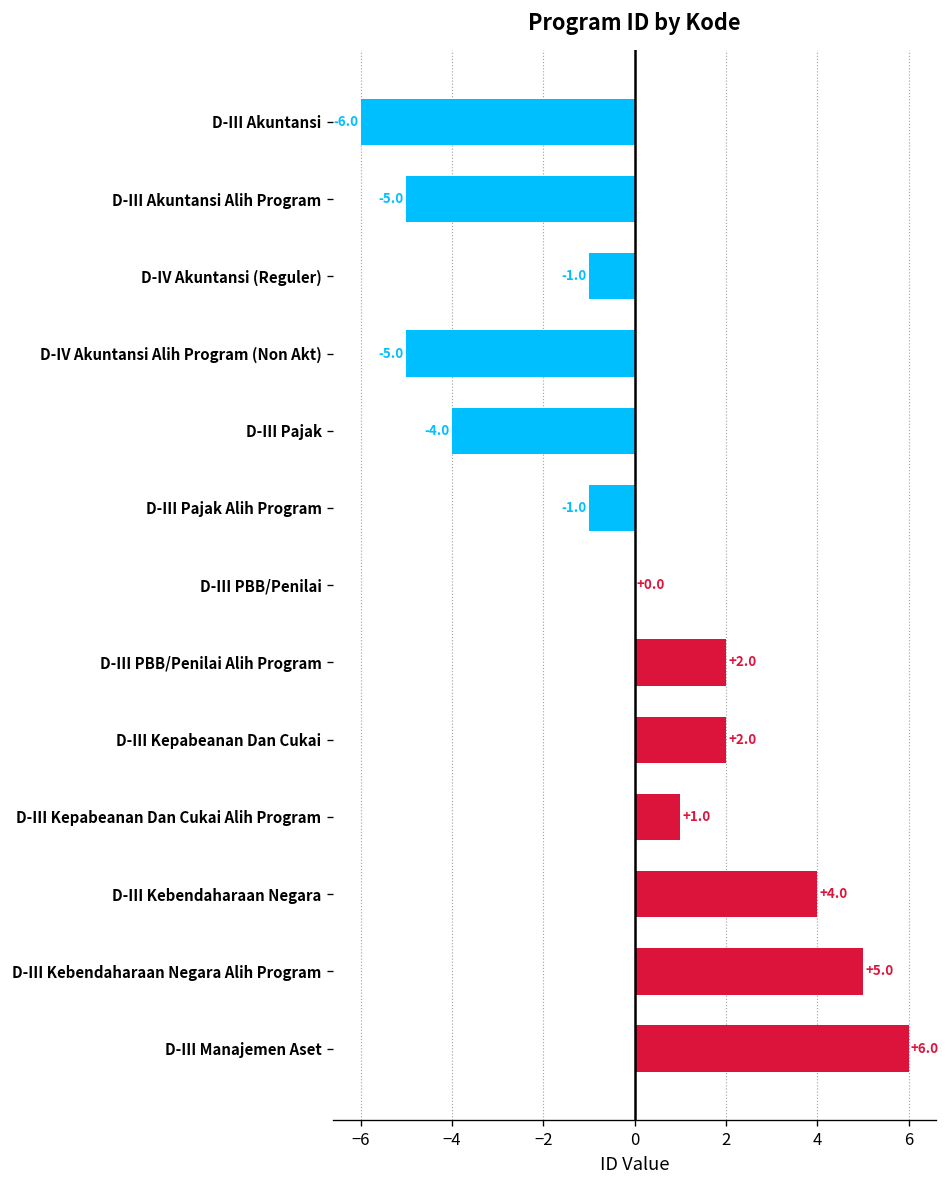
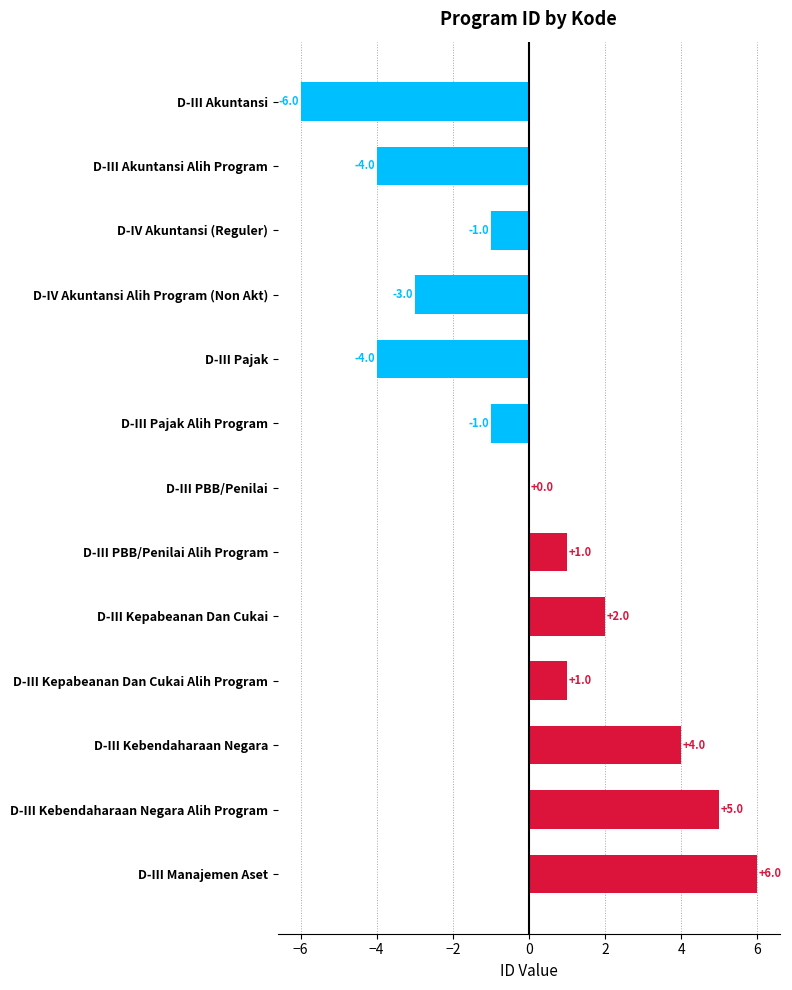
D-III Akuntansi Alih Program: -5.0 -> -4.0
D-IV Akuntansi Alih Program (Non Akt): -5.0 -> -3.0
D-III PBB/Penilai Alih Program: +2.0 -> +1.0
